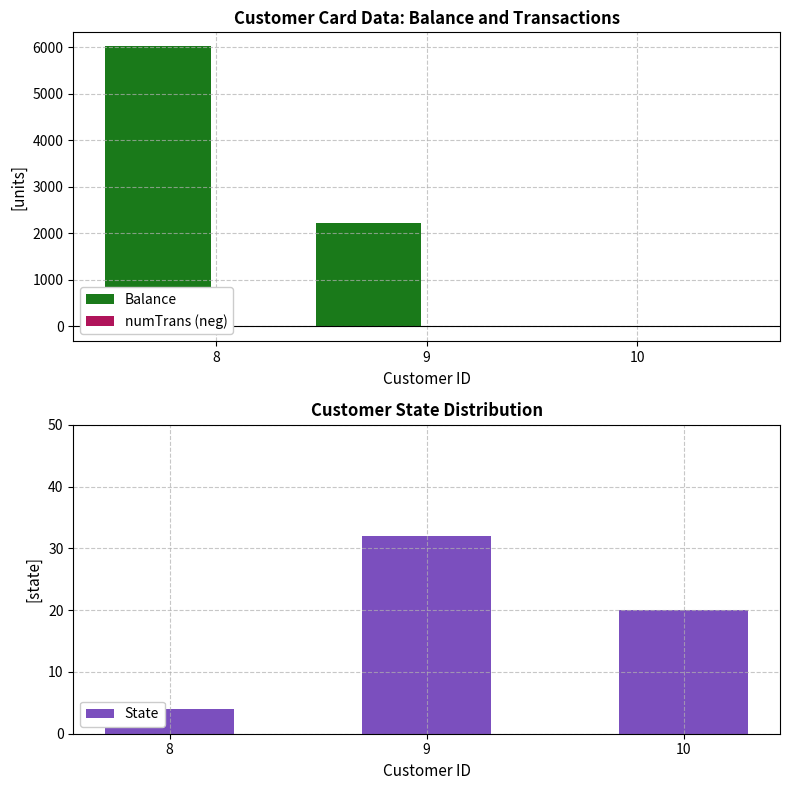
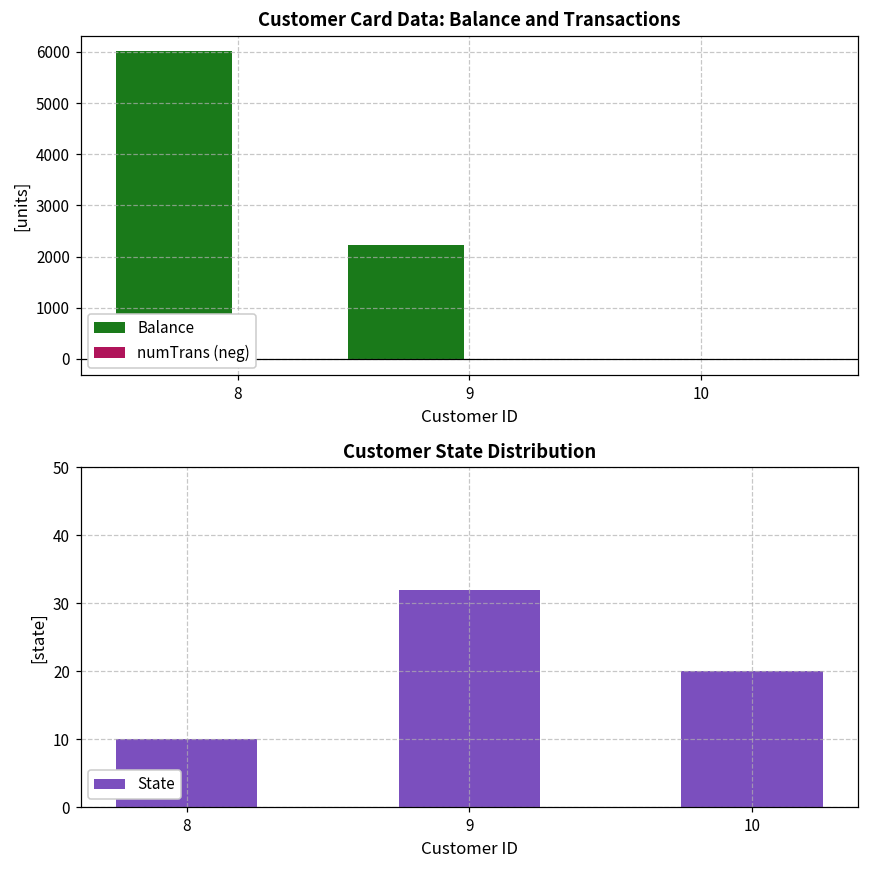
Customer State Distribution, 8: 4 -> 10
